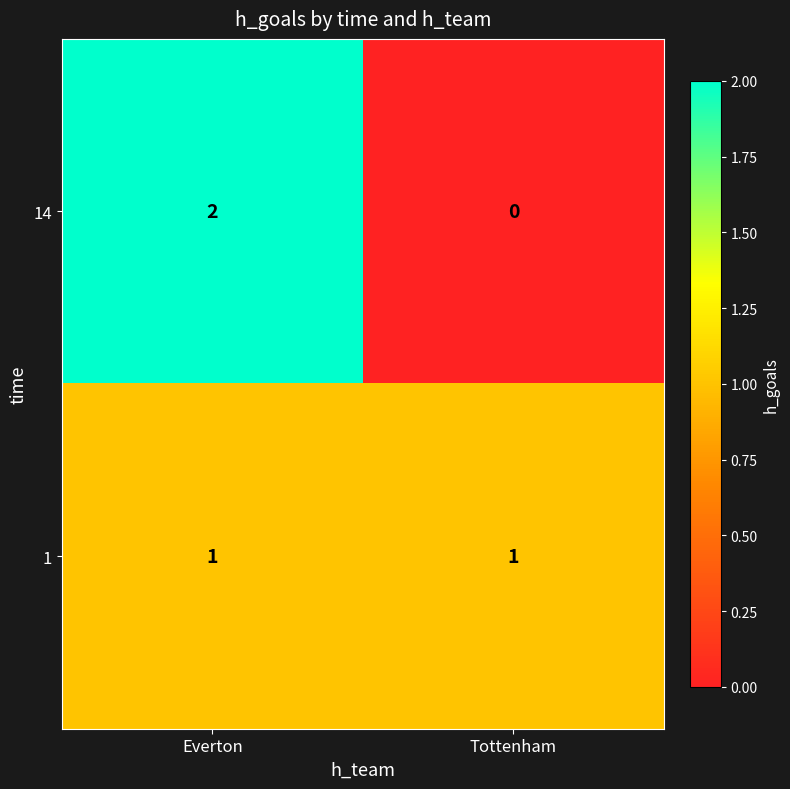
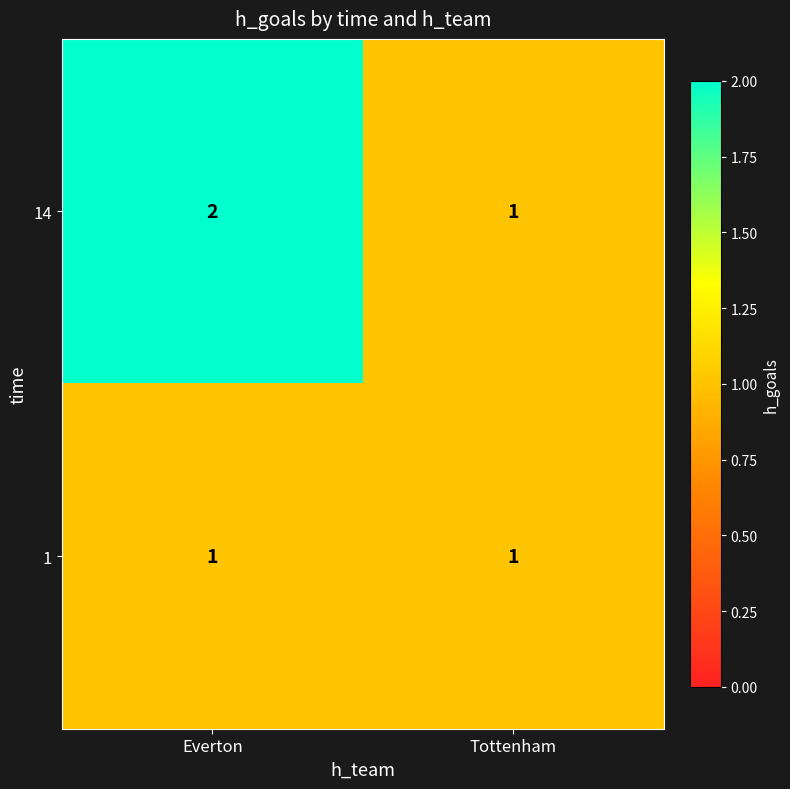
14, Tottenham: 0 -> 1
